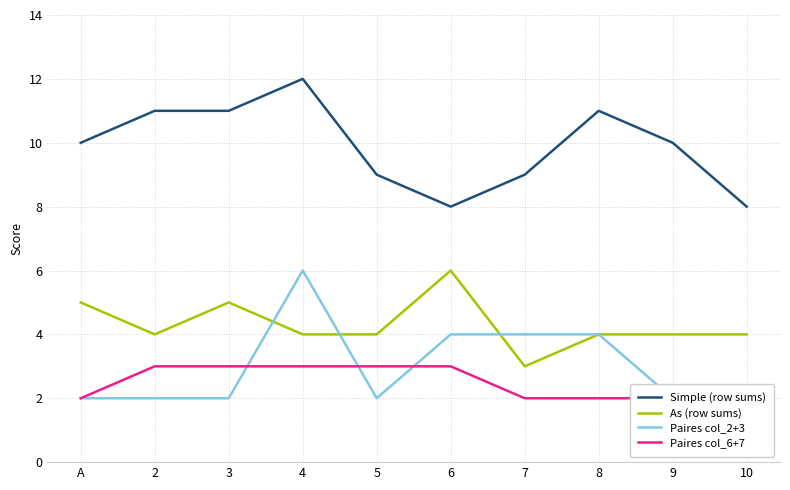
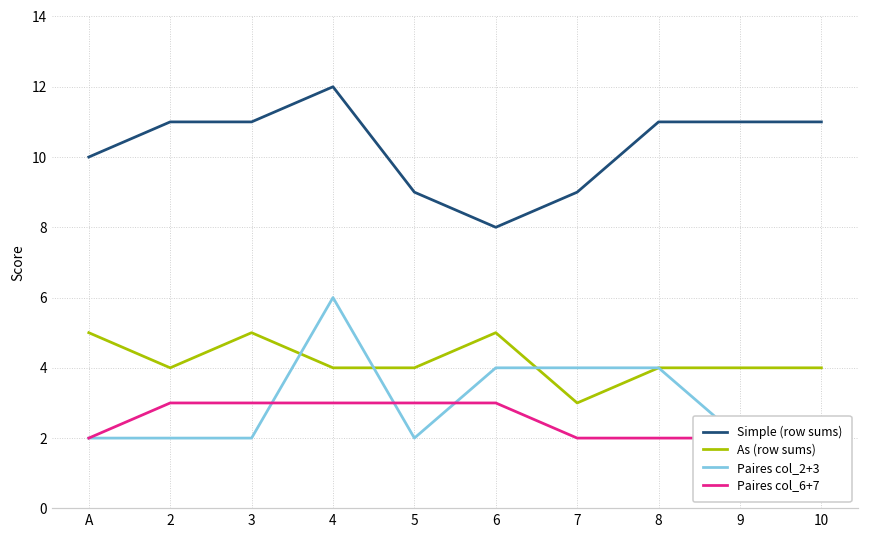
As (row sums), 6: 6 -> 5
Simple (row sums), 9: 10 -> 11
Simple (row sums), 10: 8 -> 11
